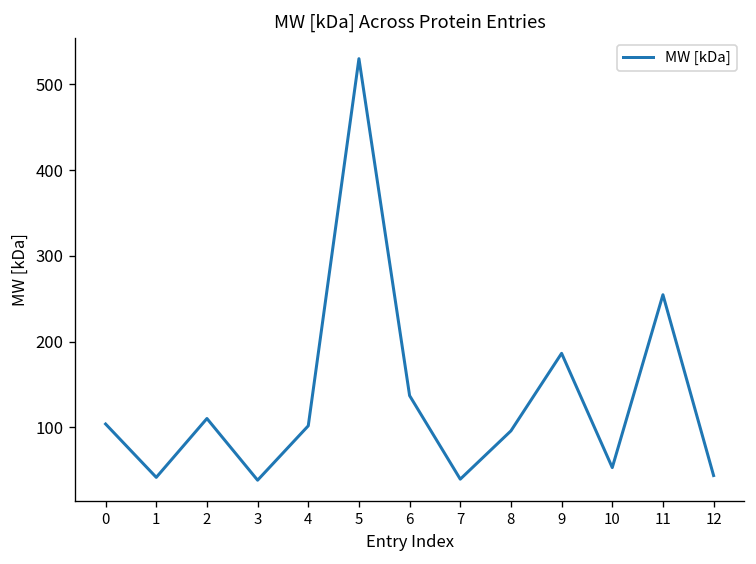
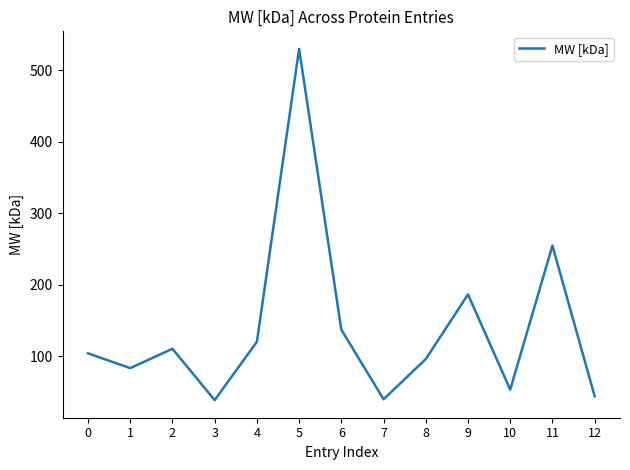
1: 40 -> 80
4: 100 -> 120
